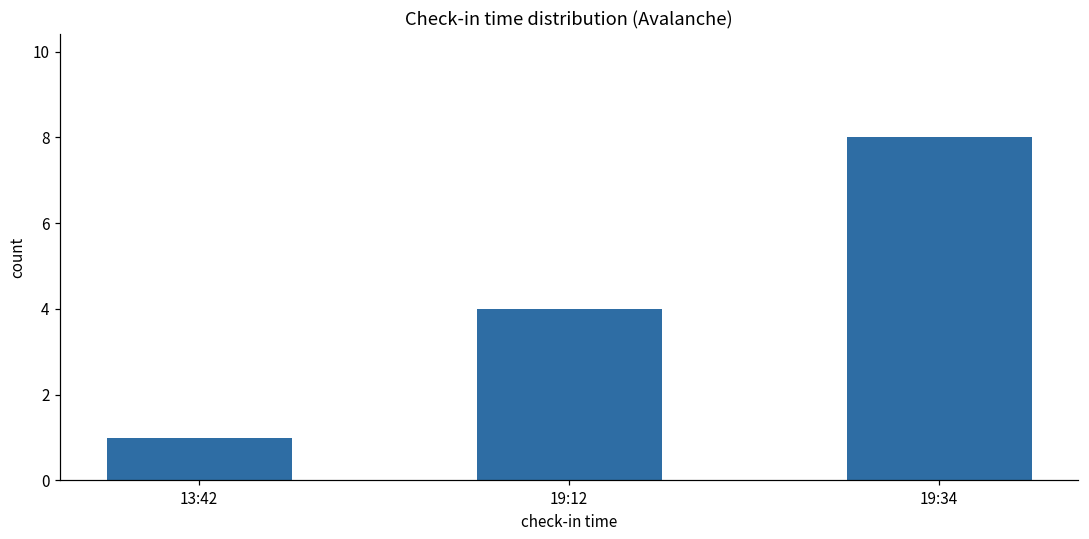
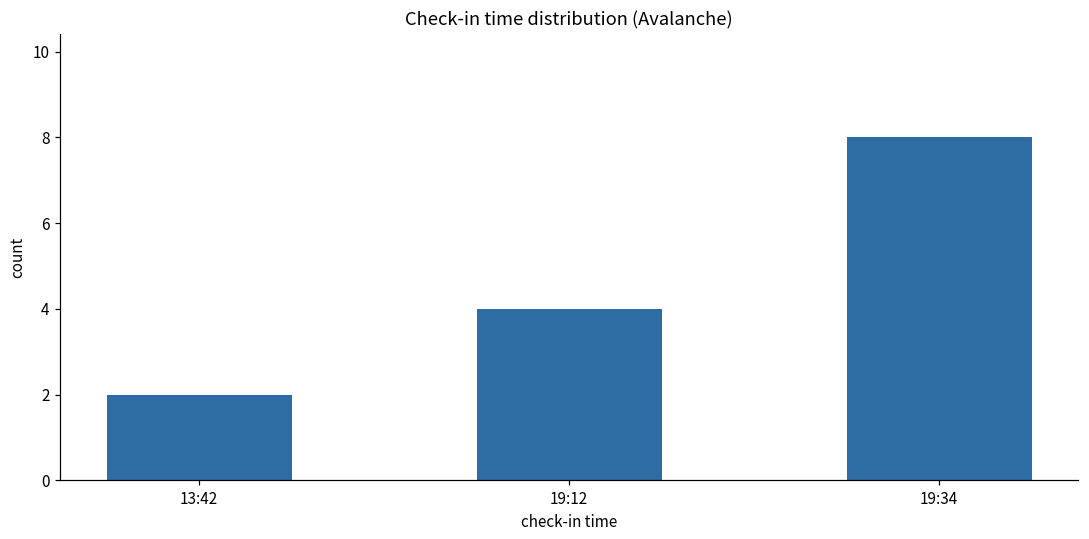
13:42: 1 -> 2
